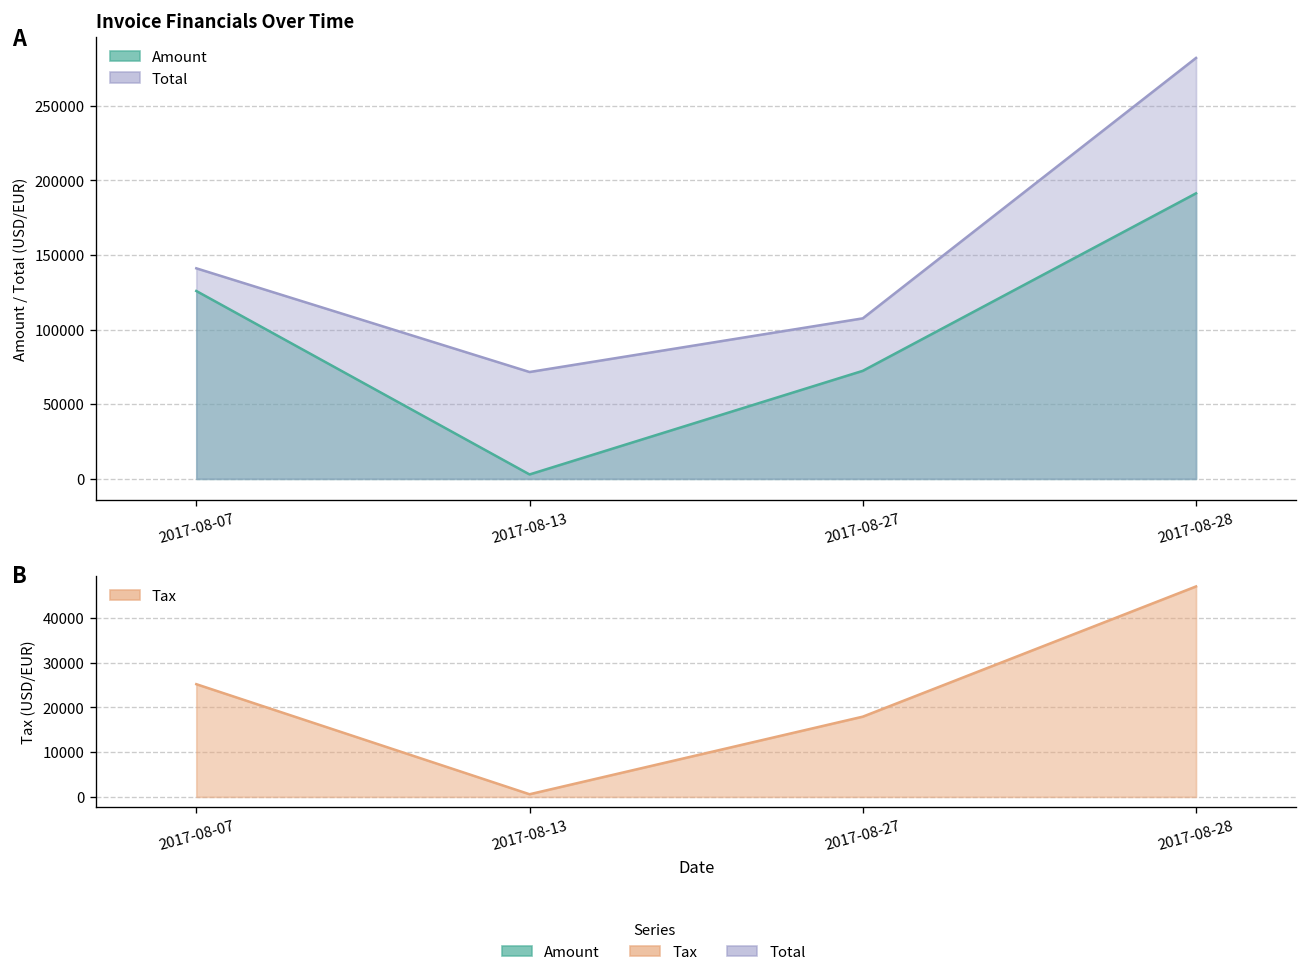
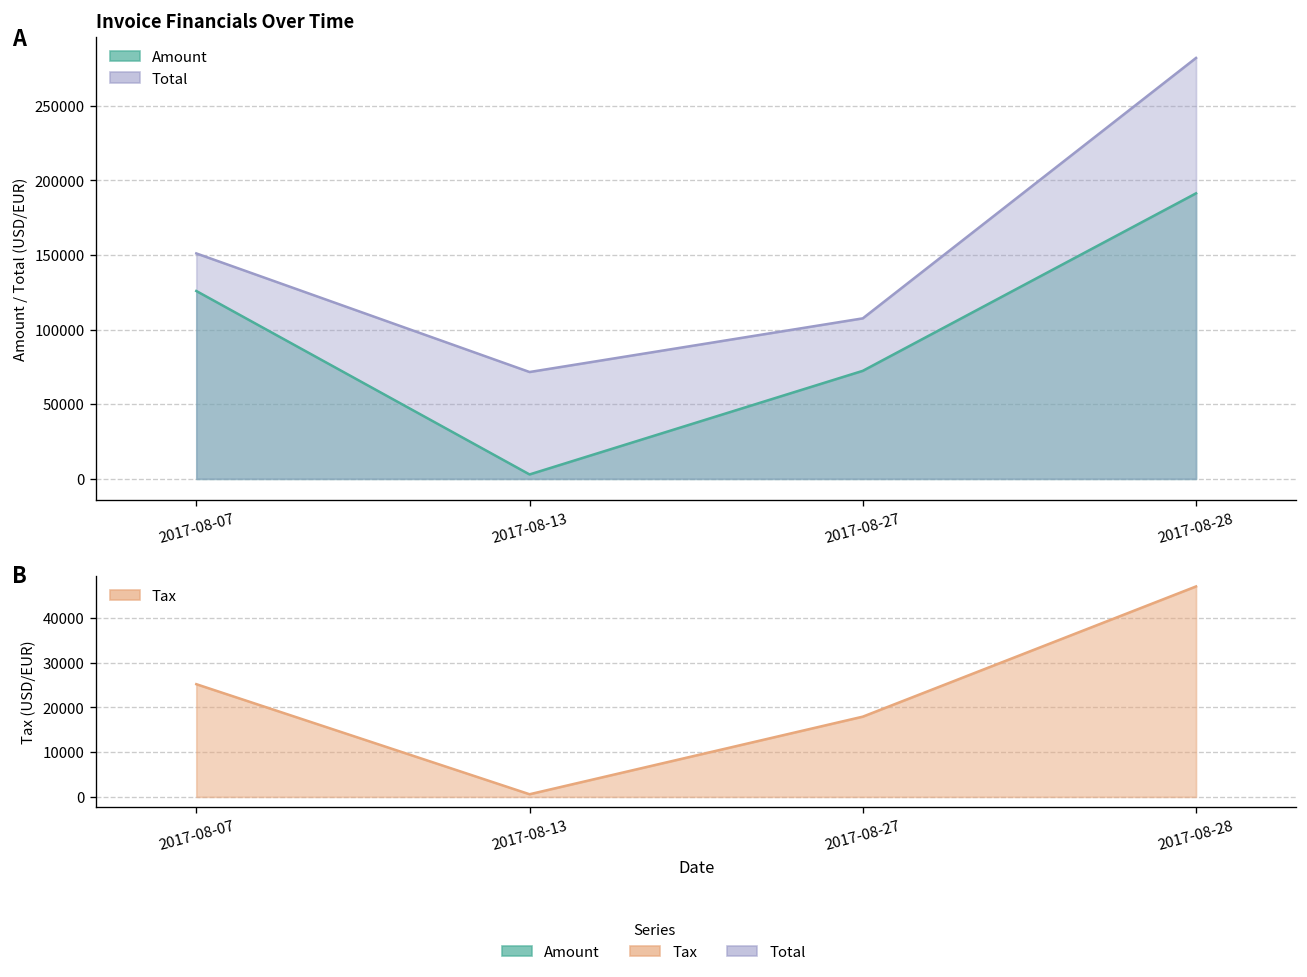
Invoice Financials Over Time, Total, 2017-08-07: 141000 -> 151000
